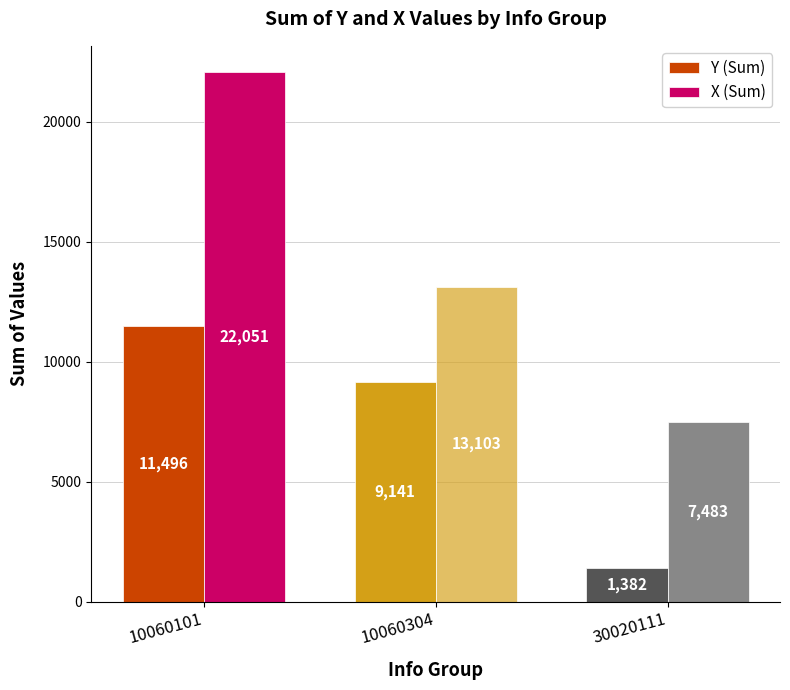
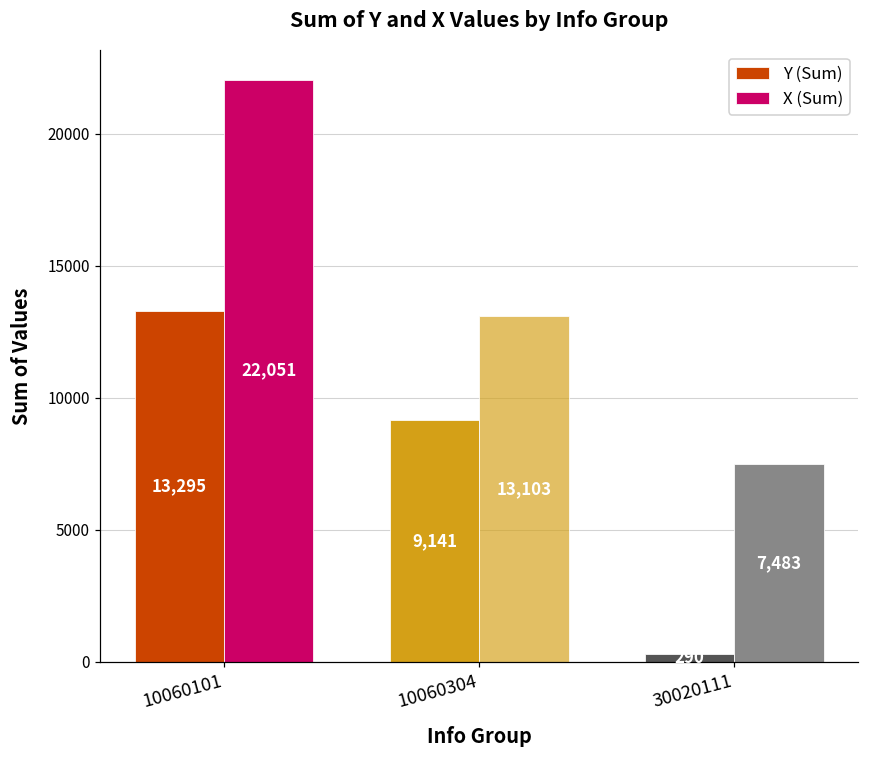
Y (Sum), 10060101: 11,496 -> 13,295
Y (Sum), 30020111: 1400 -> 300
